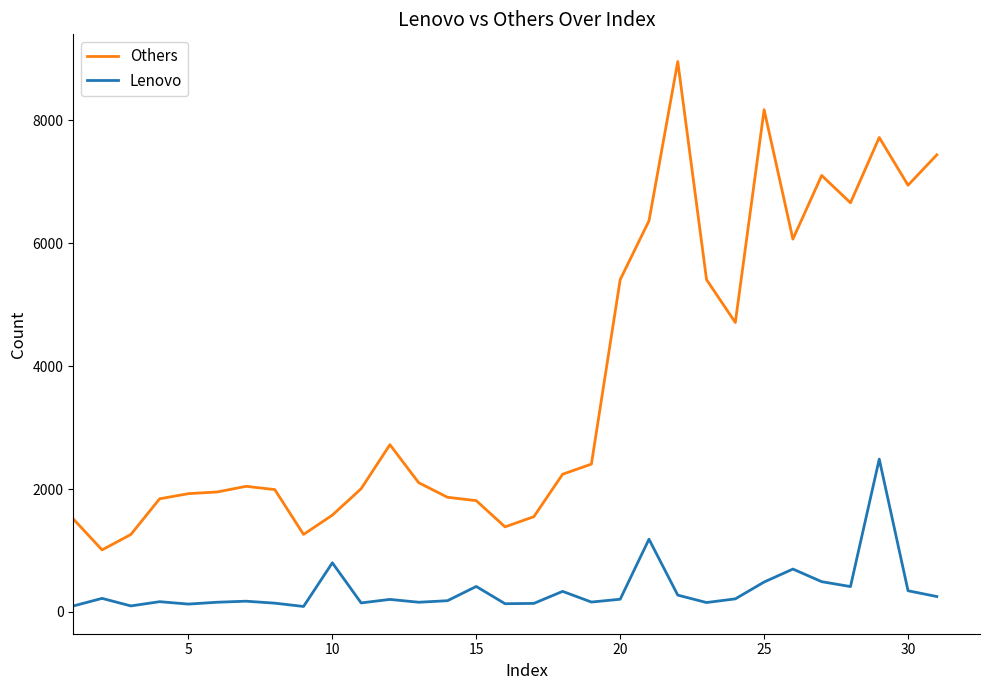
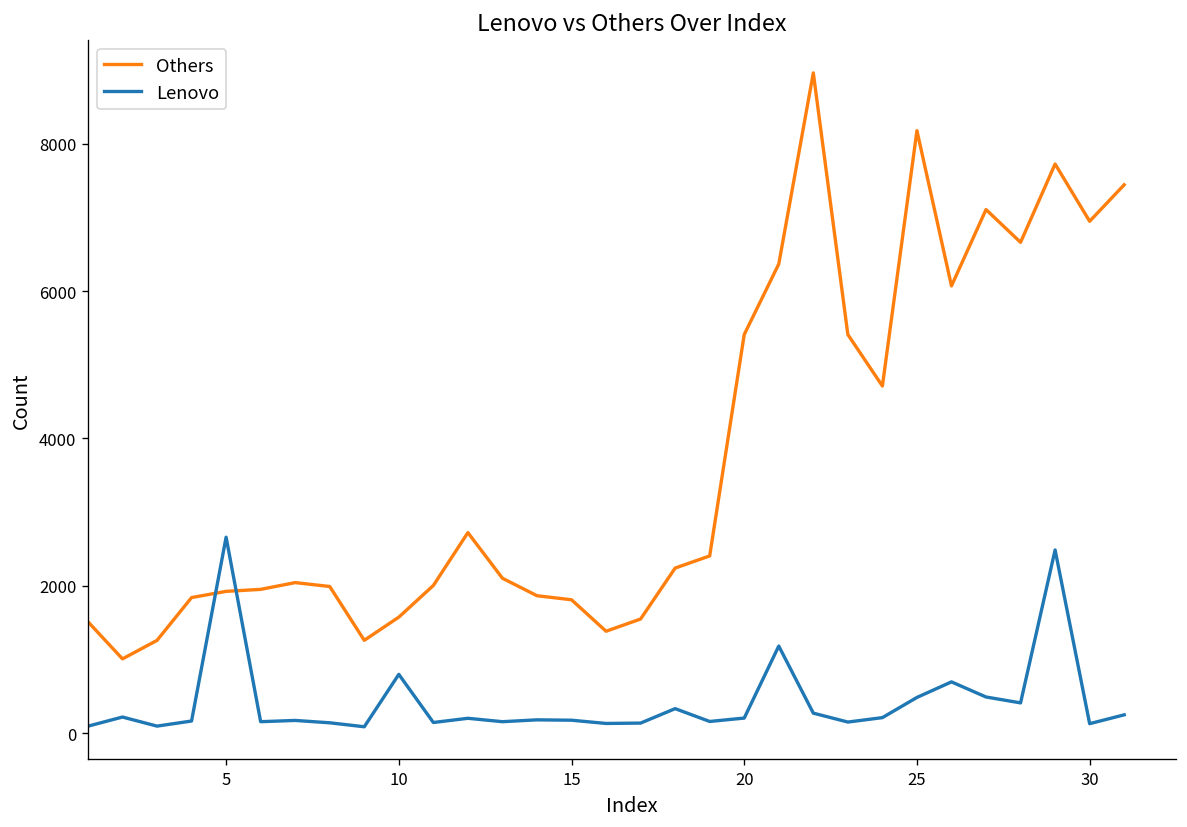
Lenovo, 5: 100 -> 2700
Lenovo, 15: 400 -> 200
Lenovo, 30: 300 -> 100
